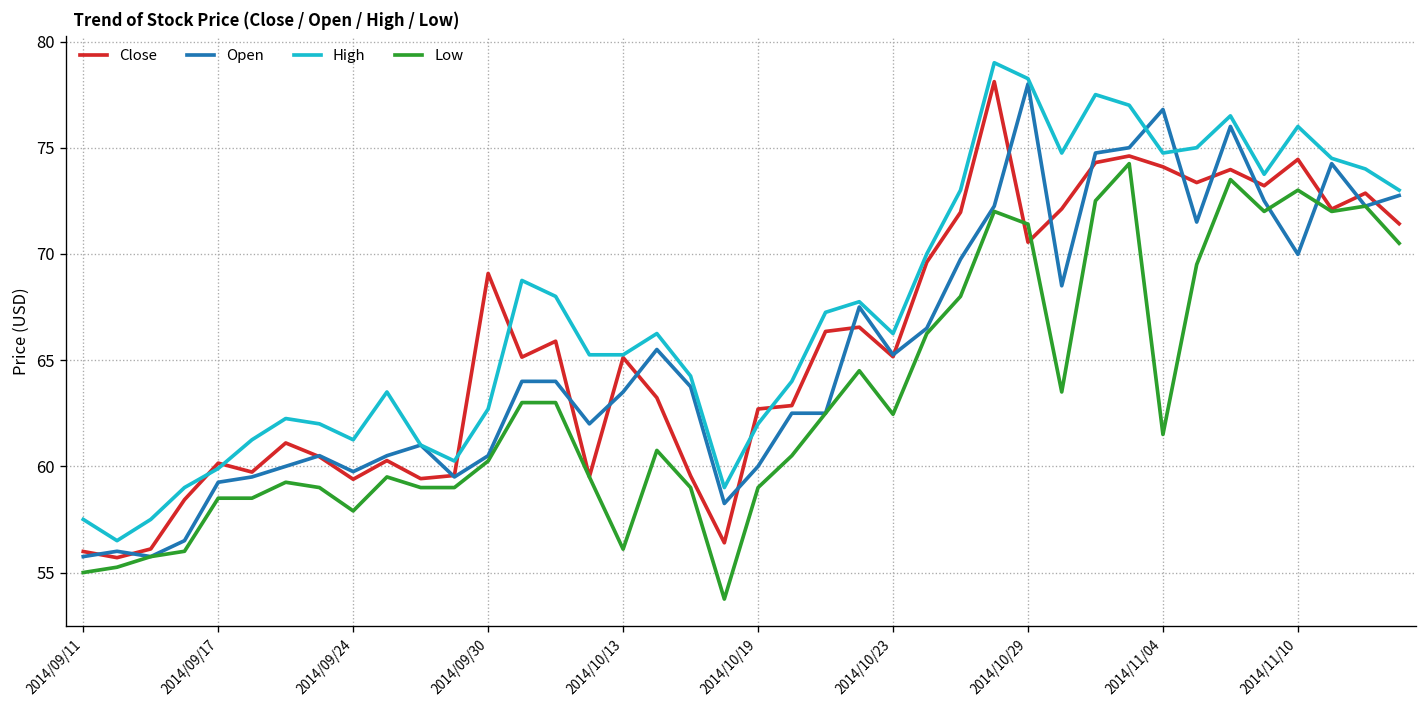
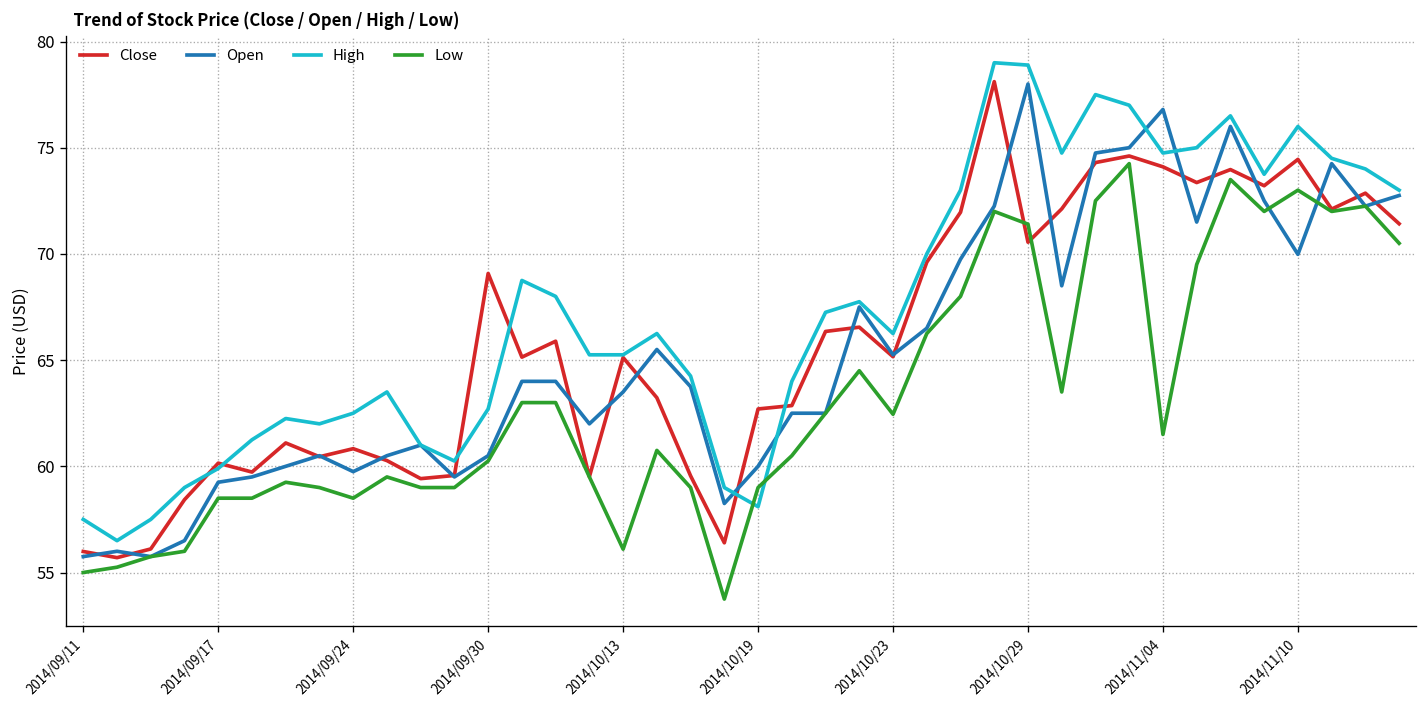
Close, 2014/09/24: 59.4 -> 60.8
High, 2014/09/24: 61.3 -> 62.5
Low, 2014/09/24: 57.9 -> 58.5
High, 2014/10/19: 62.0 -> 58.1
High, 2014/10/29: 78.3 -> 78.9
